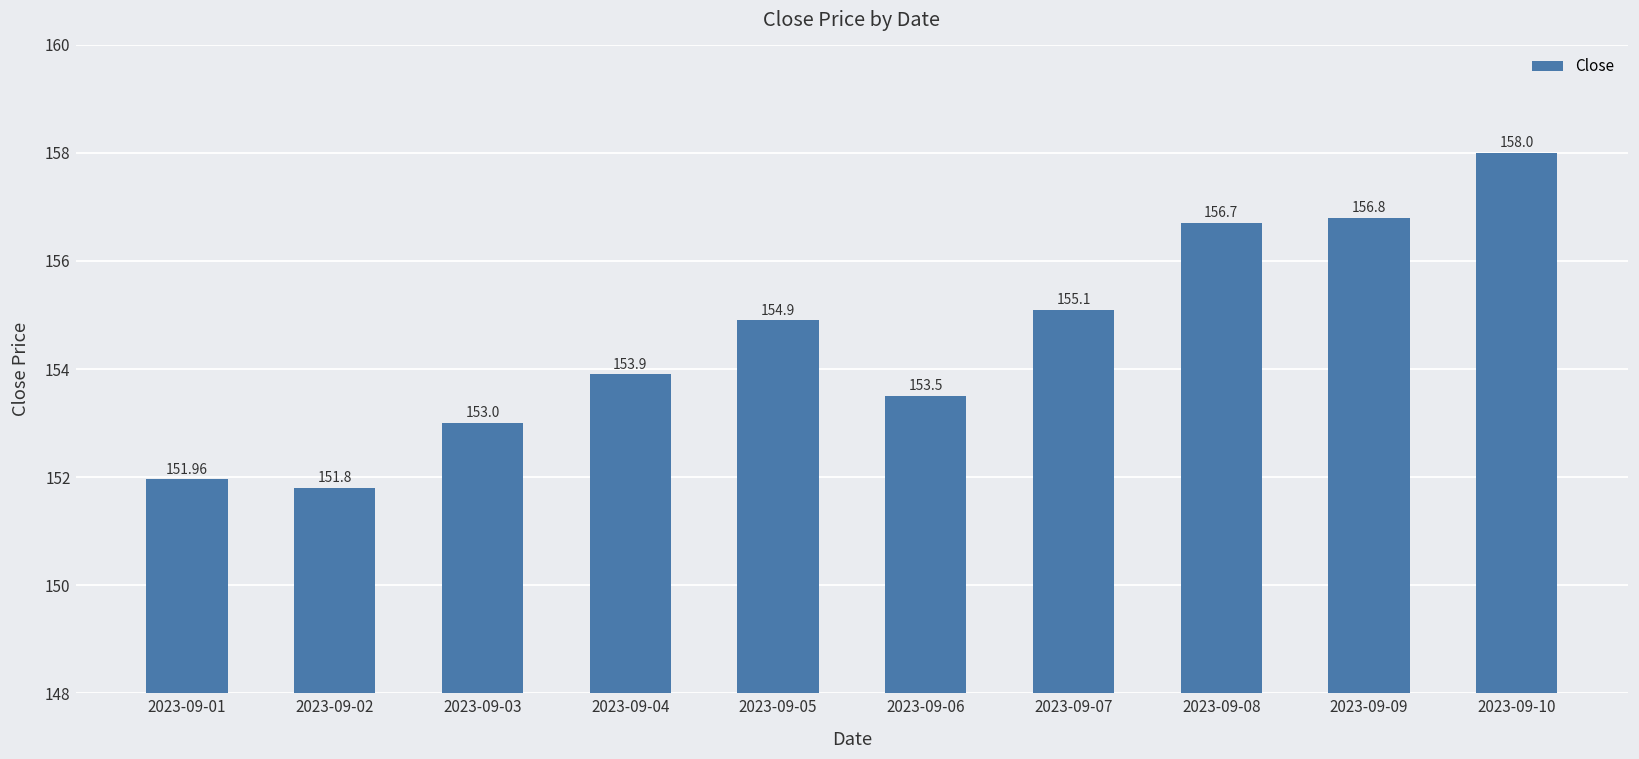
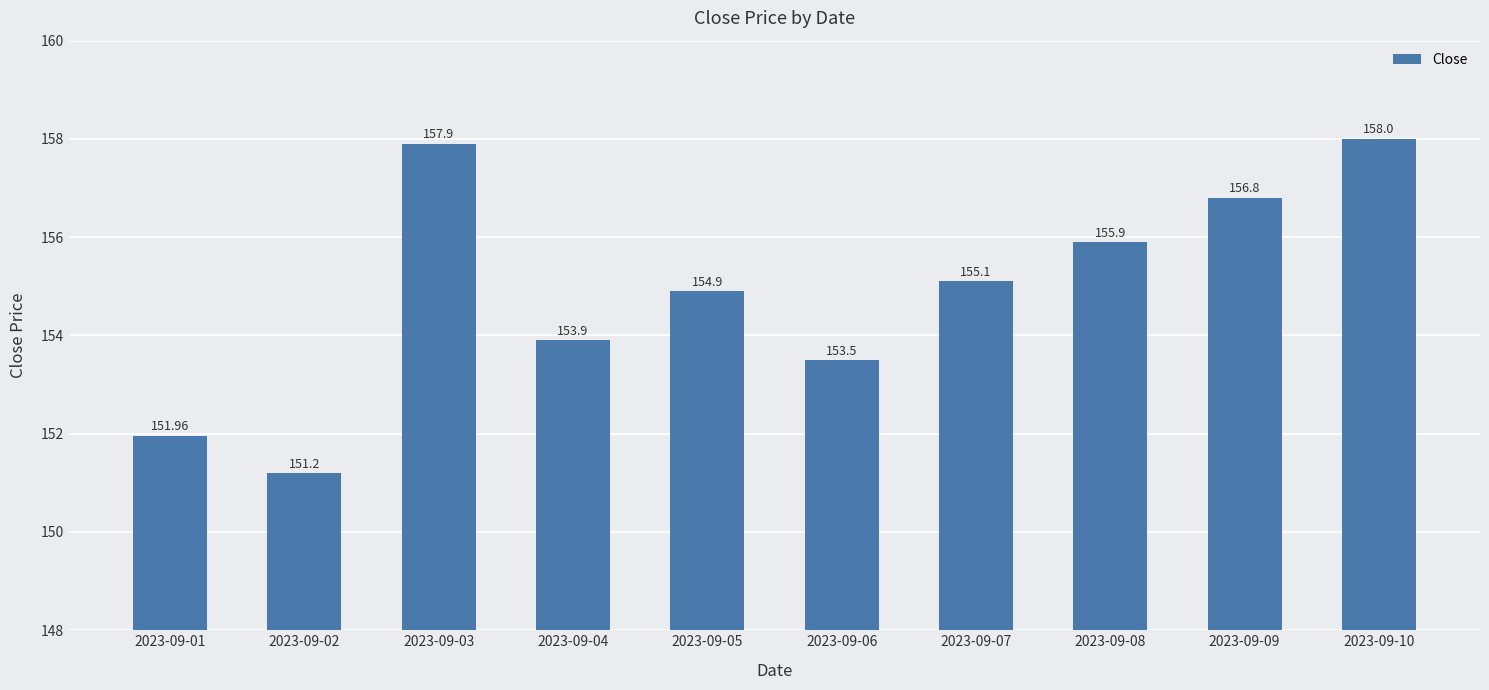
2023-09-02: 151.8 -> 151.2
2023-09-03: 153.0 -> 157.9
2023-09-08: 156.7 -> 155.9
